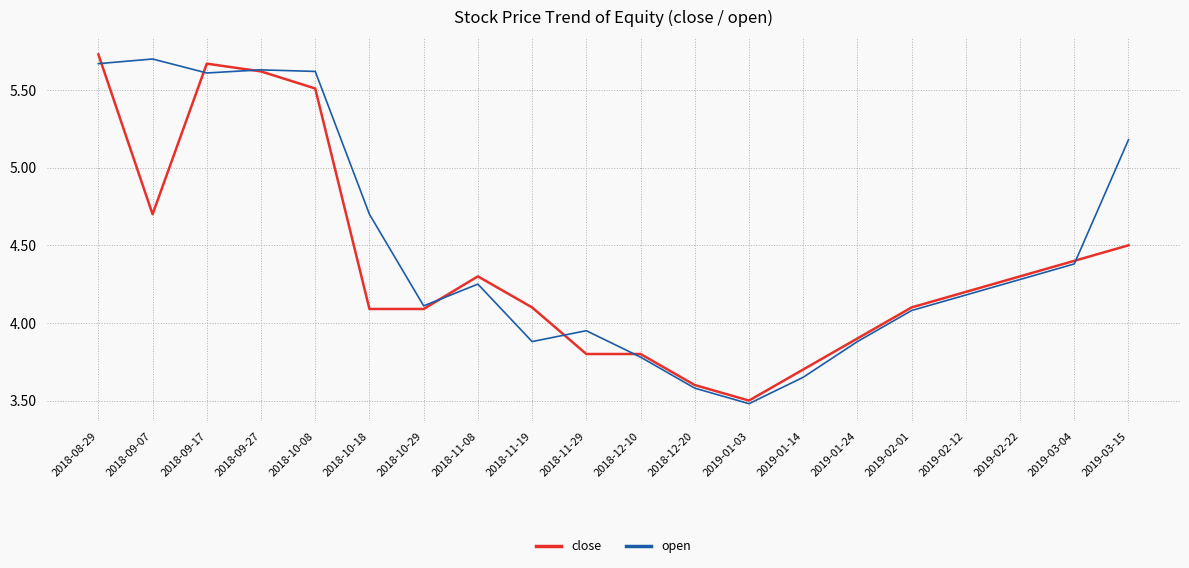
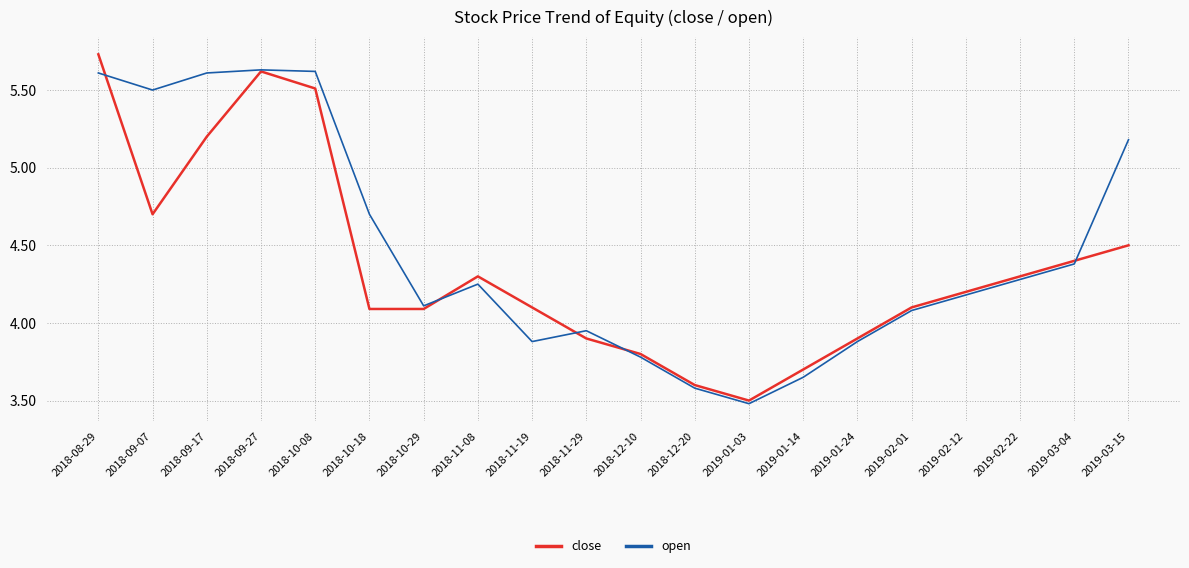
open, 2018-08-29: 5.67 -> 5.61
open, 2018-09-07: 5.7 -> 5.5
close, 2018-09-17: 5.67 -> 5.20
close, 2018-11-29: 3.8 -> 3.9
